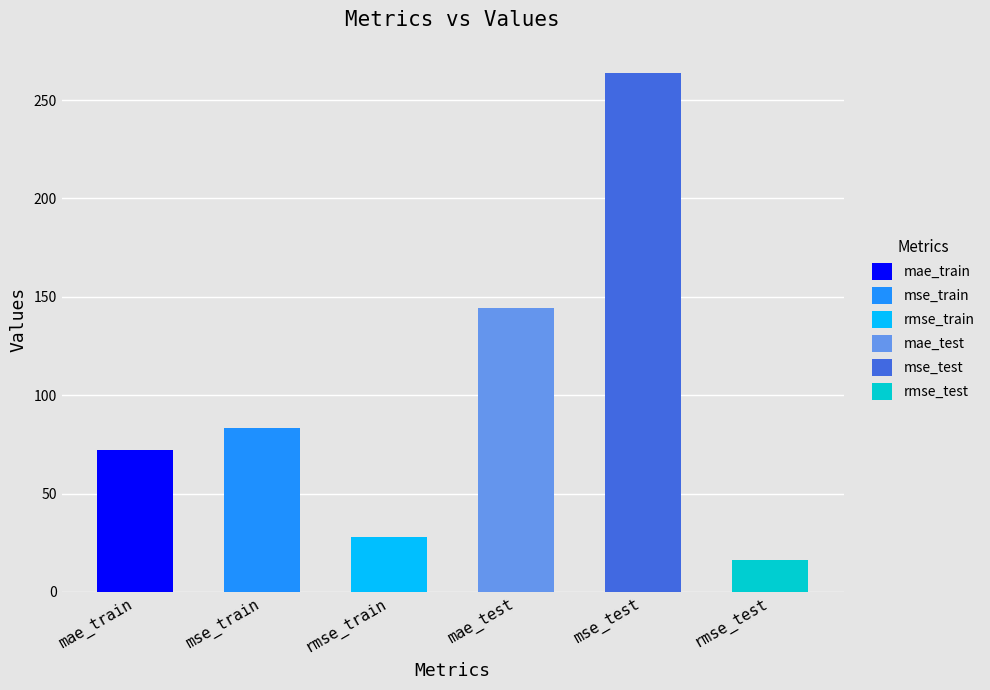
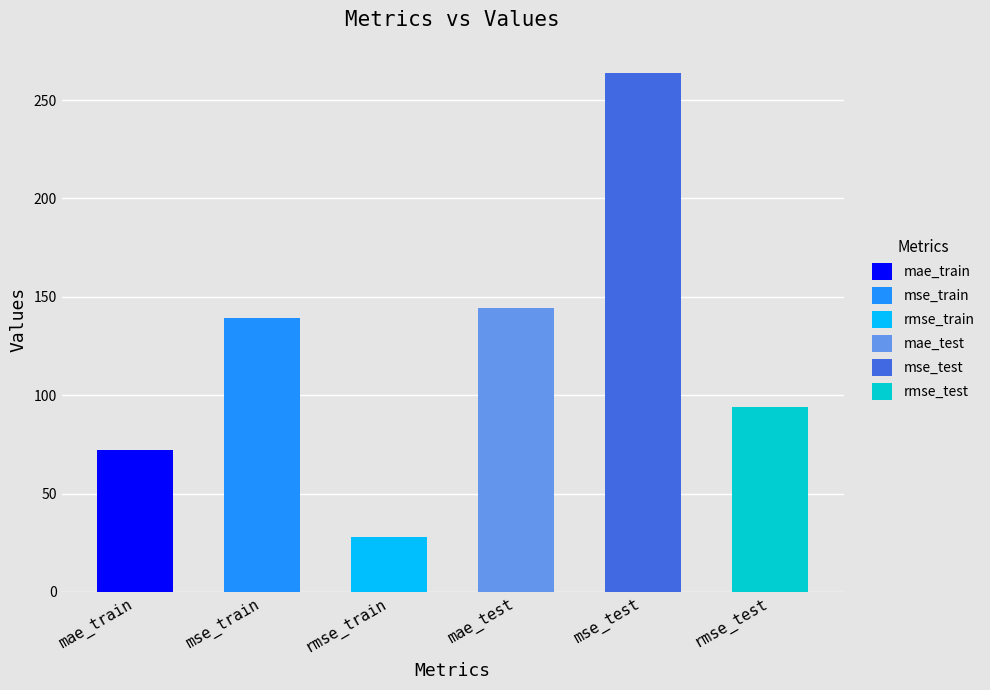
mse_train: 83 -> 139
rmse_test: 16 -> 94
